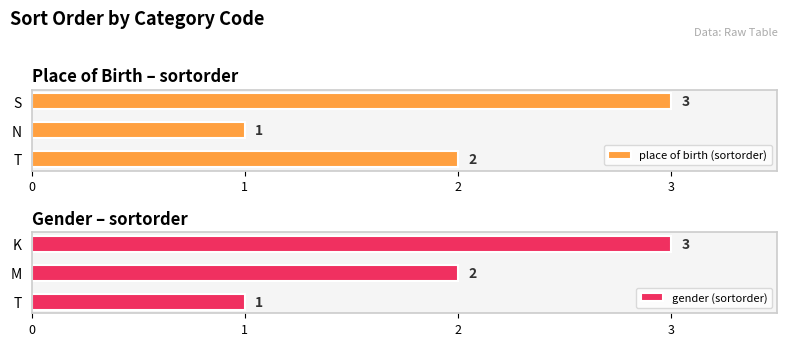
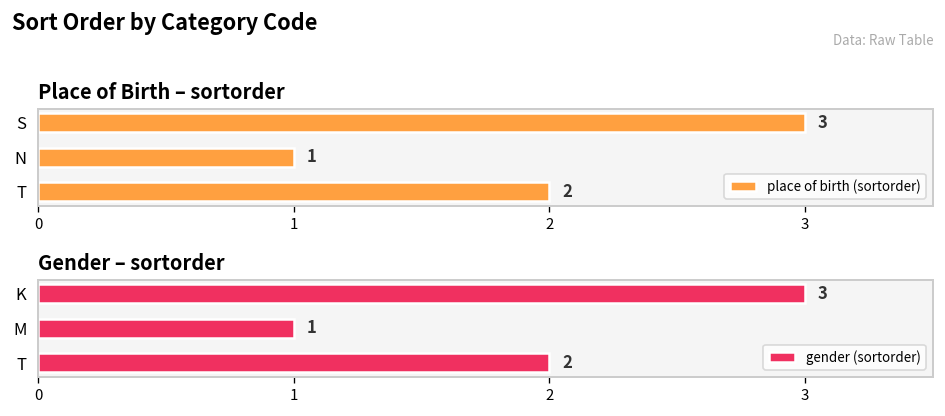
Gender – sortorder, M: 2 -> 1
Gender – sortorder, T: 1 -> 2
